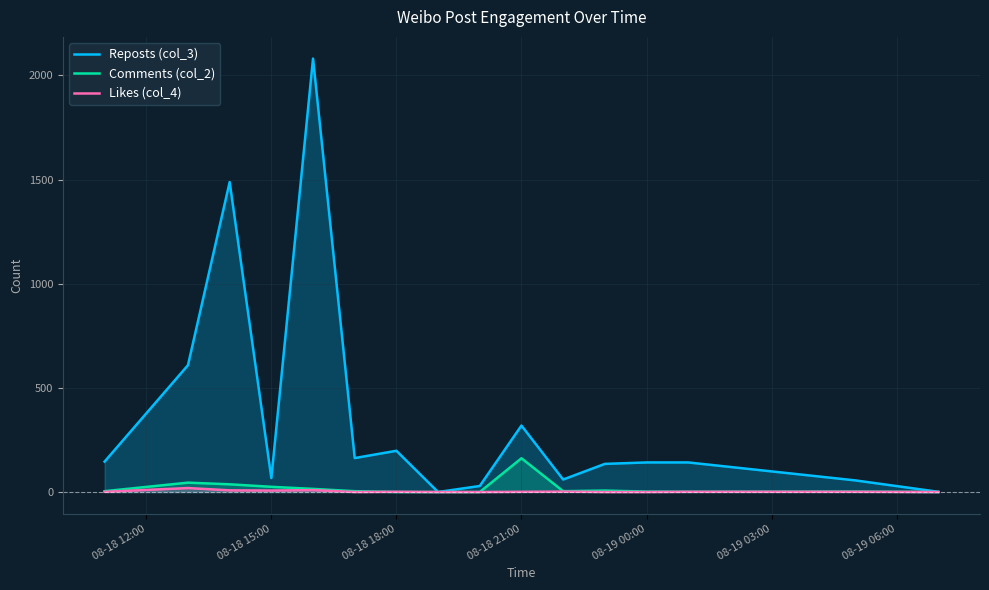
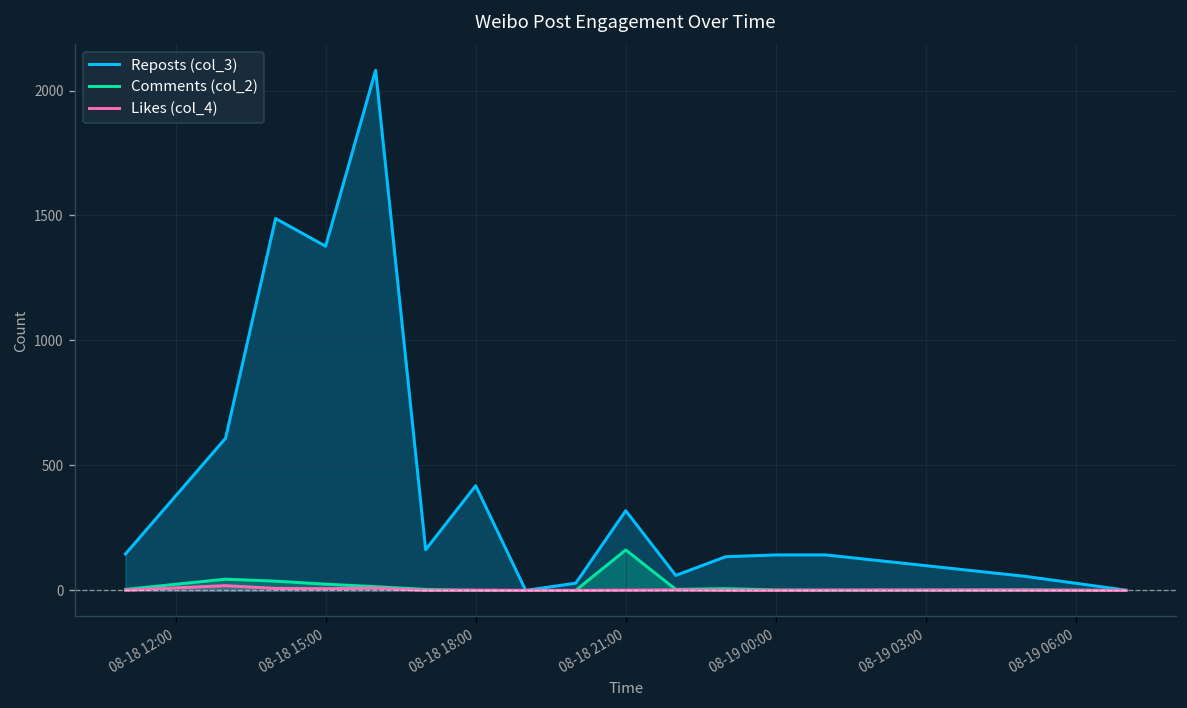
Reposts (col_3), 08-18 15:00: 70 -> 1380
Reposts (col_3), 08-18 18:00: 200 -> 420
